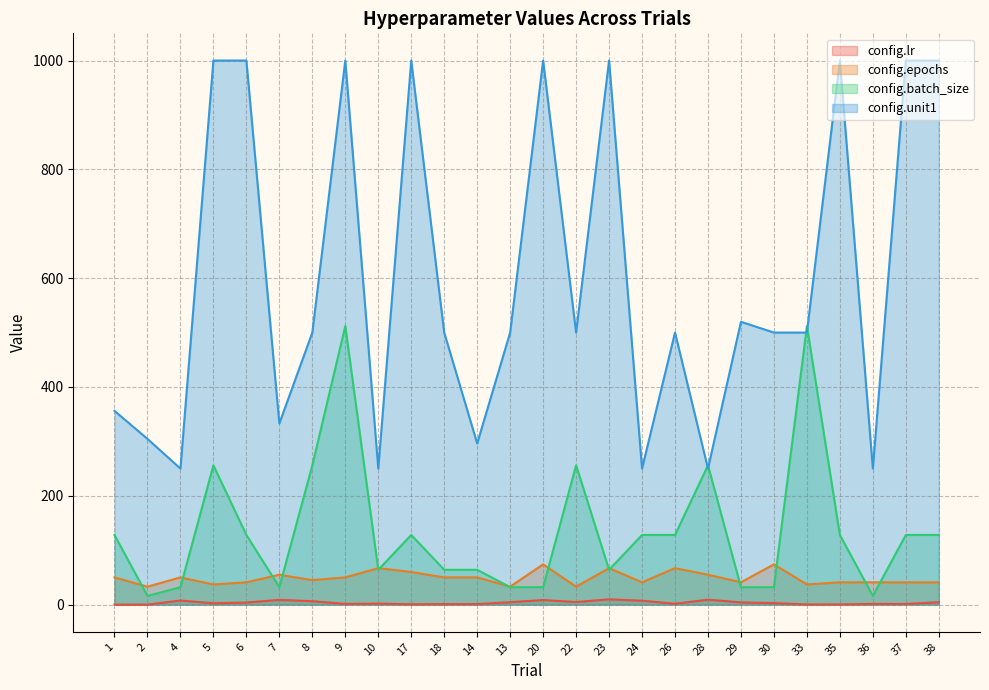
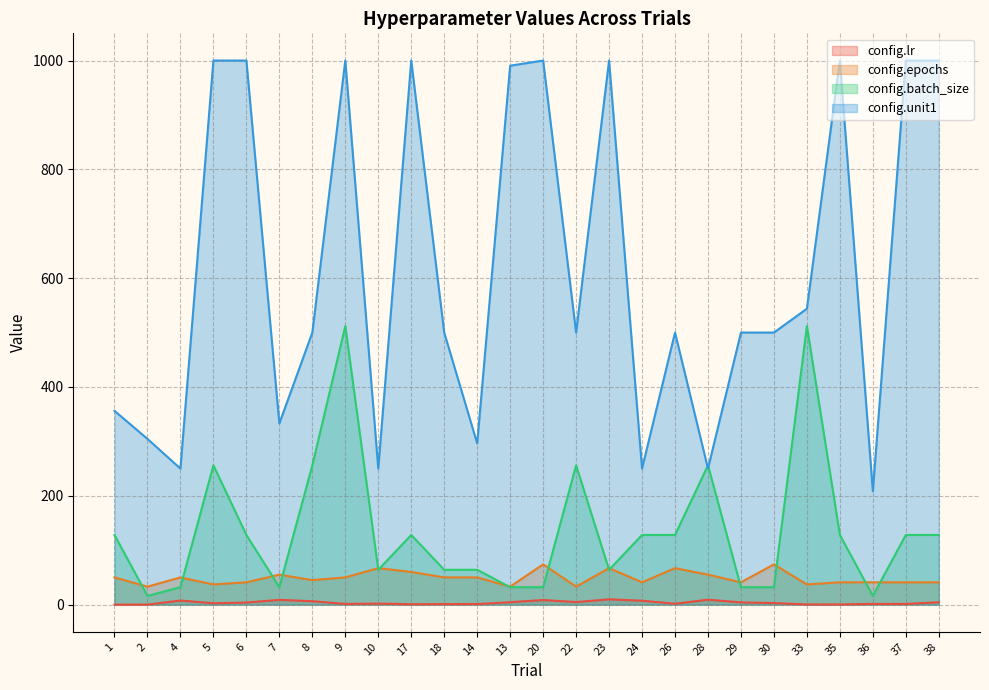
config.unit1, 13: 500 -> 990
config.unit1, 29: 520 -> 500
config.unit1, 33: 500 -> 540
config.unit1, 36: 250 -> 210
